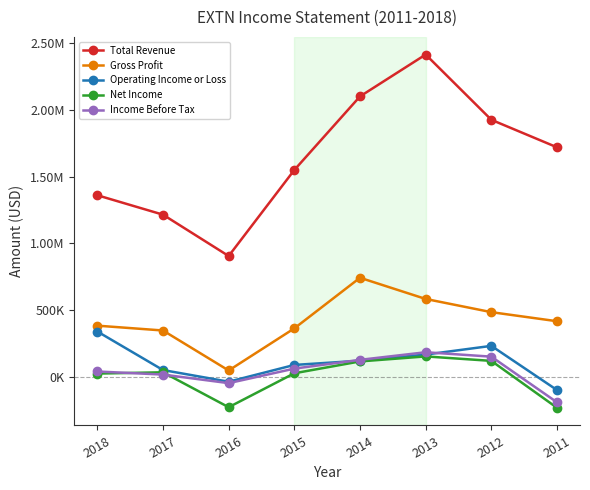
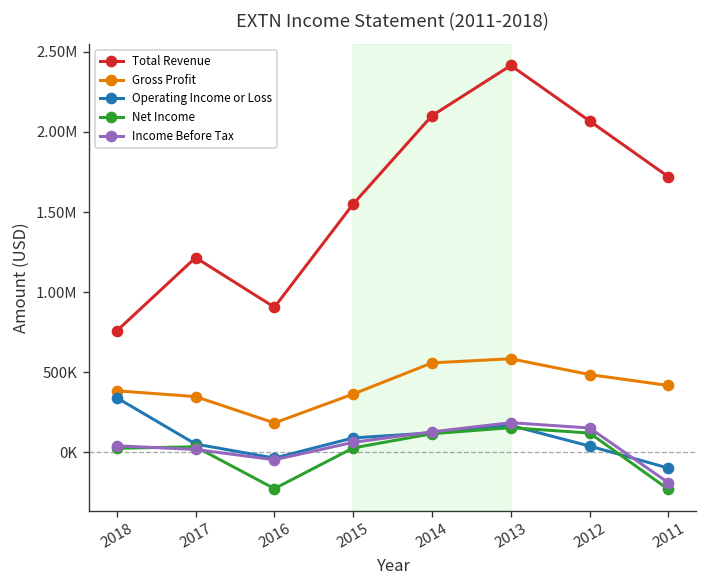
Total Revenue, 2018: 1360000 -> 760000
Gross Profit, 2016: 50000 -> 180000
Gross Profit, 2014: 740000 -> 560000
Total Revenue, 2012: 1930000 -> 2070000
Operating Income or Loss, 2012: 230000 -> 40000
